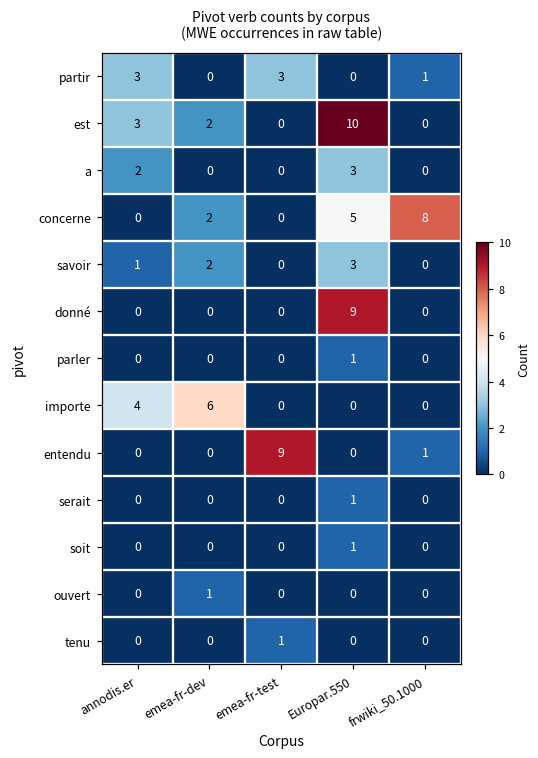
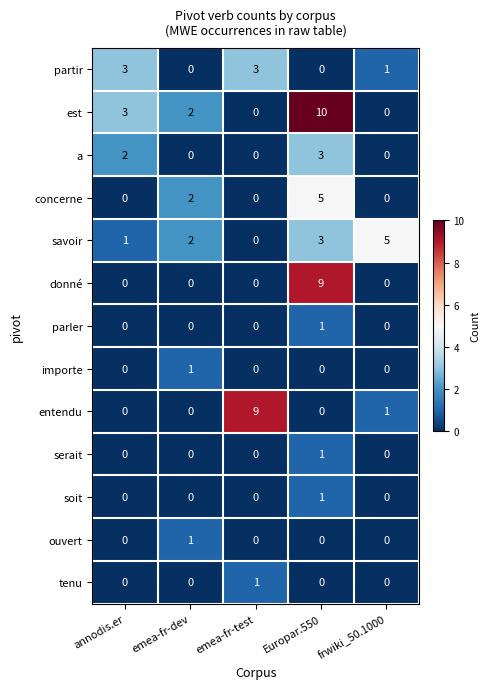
concerne, frwiki_50.1000: 8 -> 0
savoir, frwiki_50.1000: 0 -> 5
importe, annodis.er: 4 -> 0
importe, emea-fr-dev: 6 -> 1
